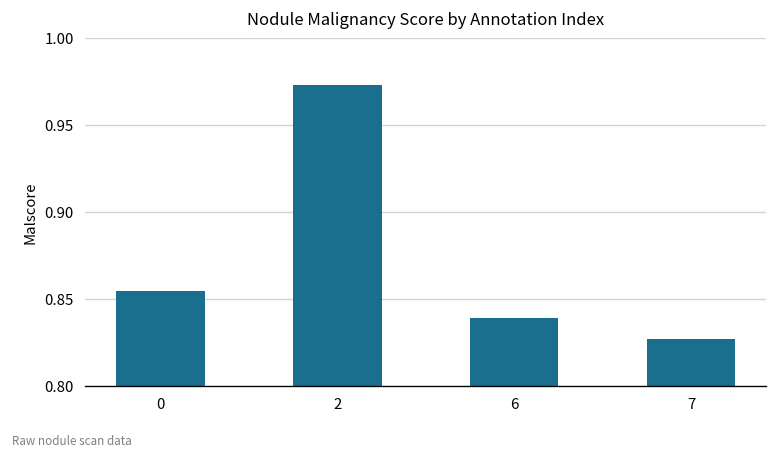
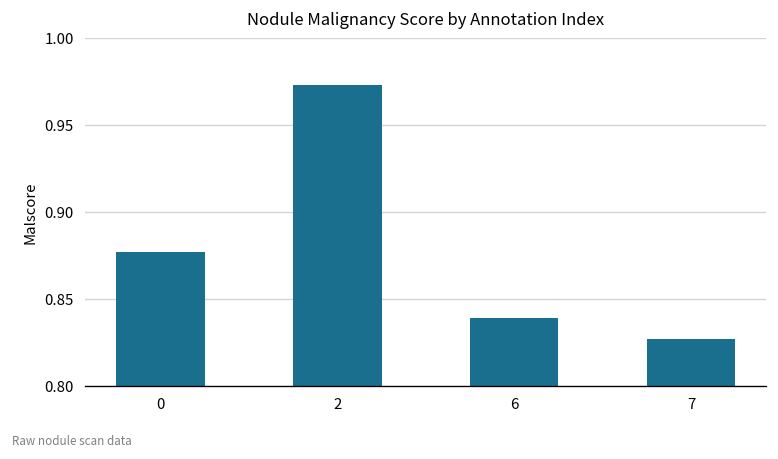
0: 0.854 -> 0.877
